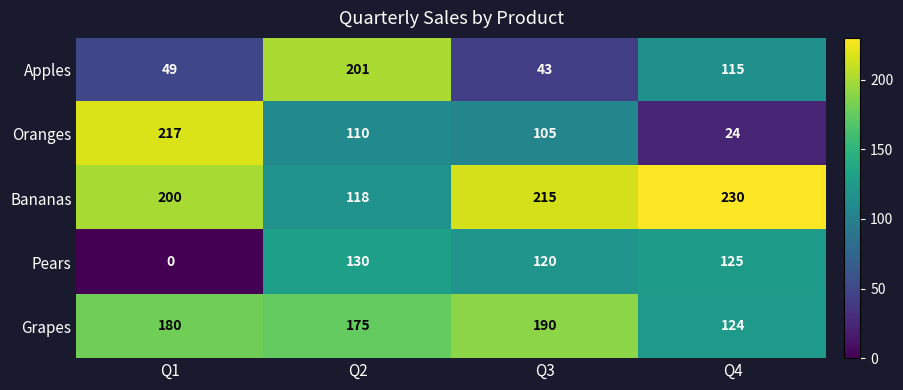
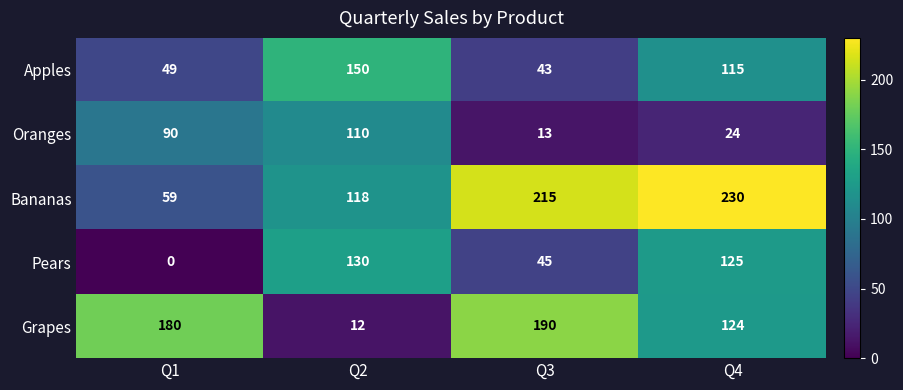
Apples, Q2: 201 -> 150
Oranges, Q1: 217 -> 90
Oranges, Q3: 105 -> 13
Bananas, Q1: 200 -> 59
Pears, Q3: 120 -> 45
Grapes, Q2: 175 -> 12
